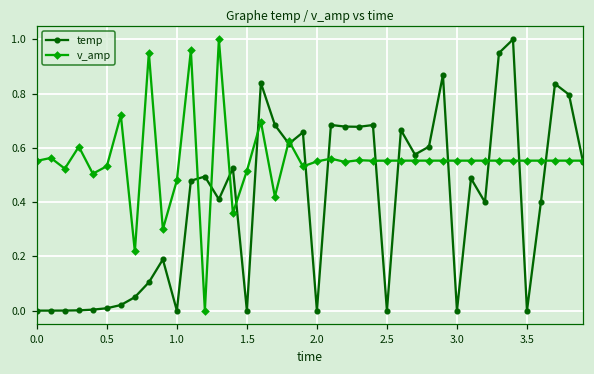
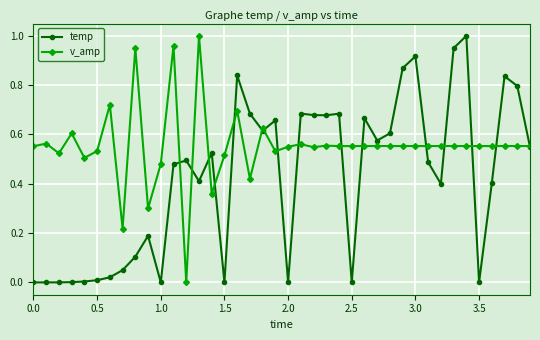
temp, 3.0: 0.00 -> 0.92
